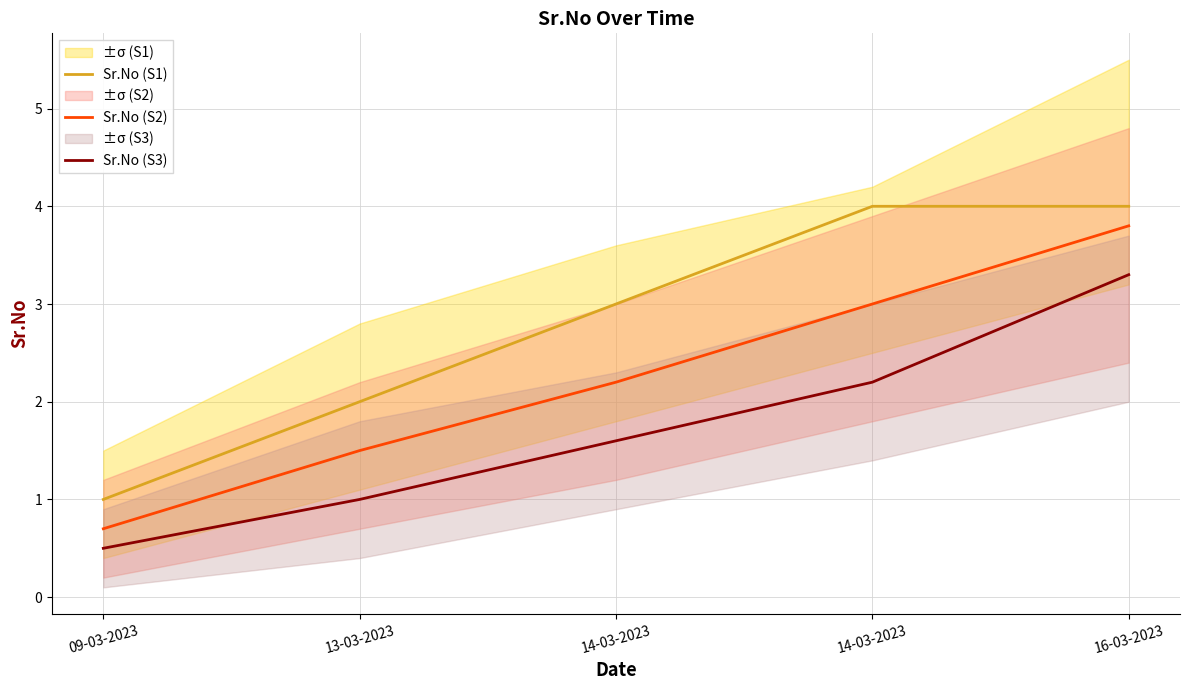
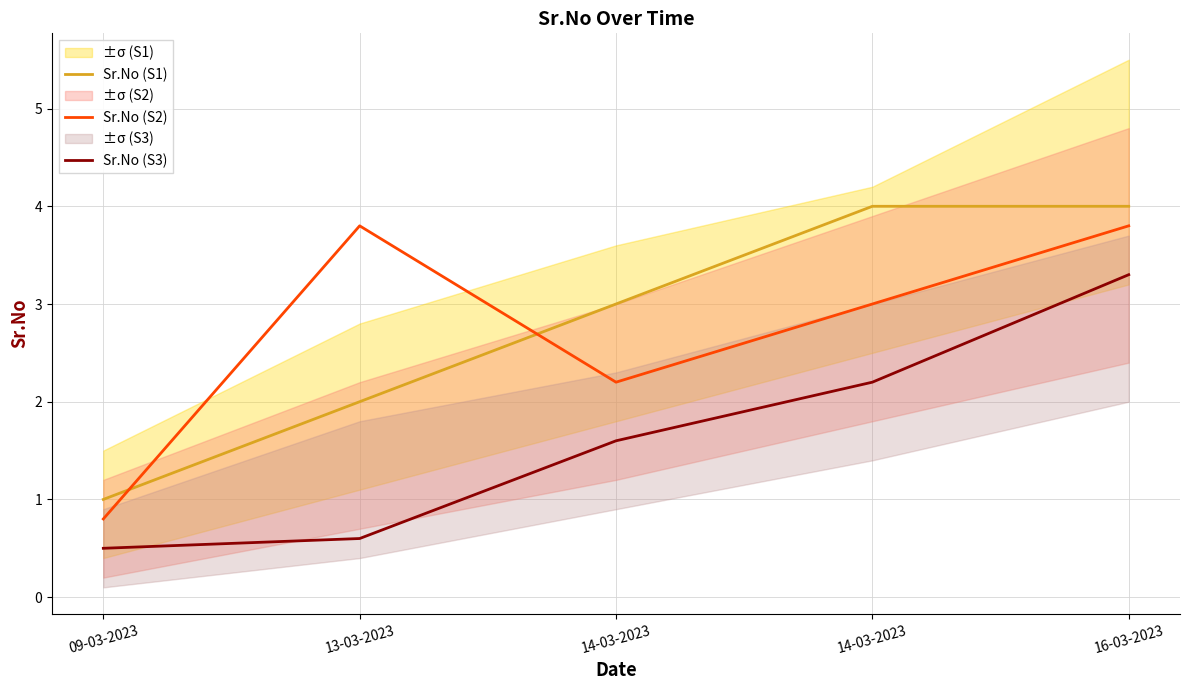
Sr.No (S2), 09-03-2023: 0.7 -> 0.8
Sr.No (S2), 13-03-2023: 1.5 -> 3.8
Sr.No (S3), 13-03-2023: 1.0 -> 0.6
